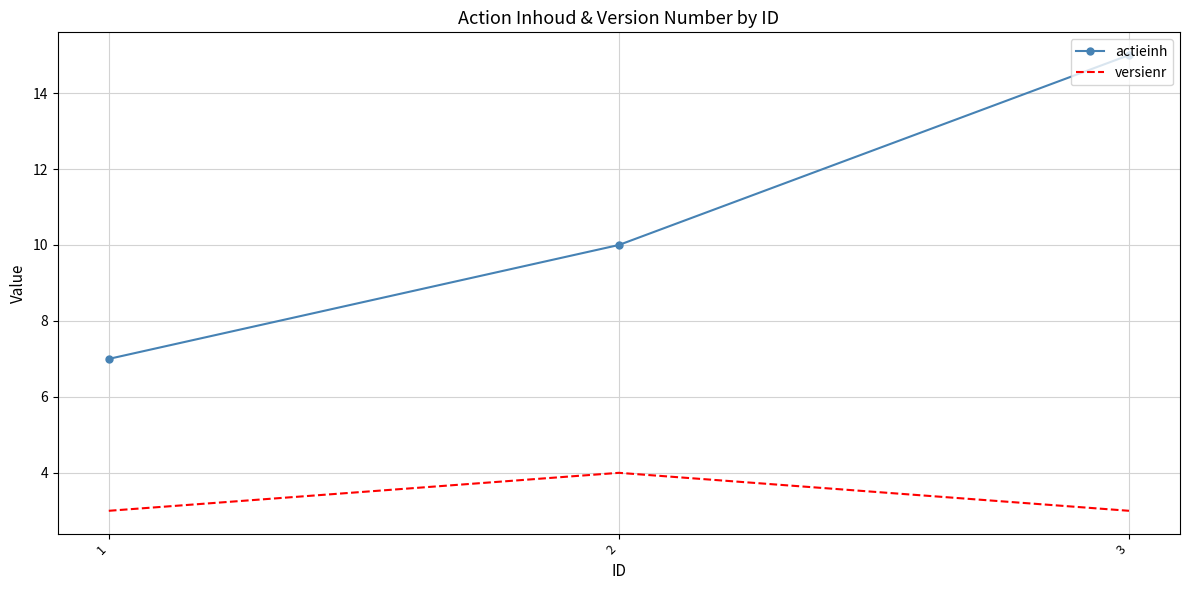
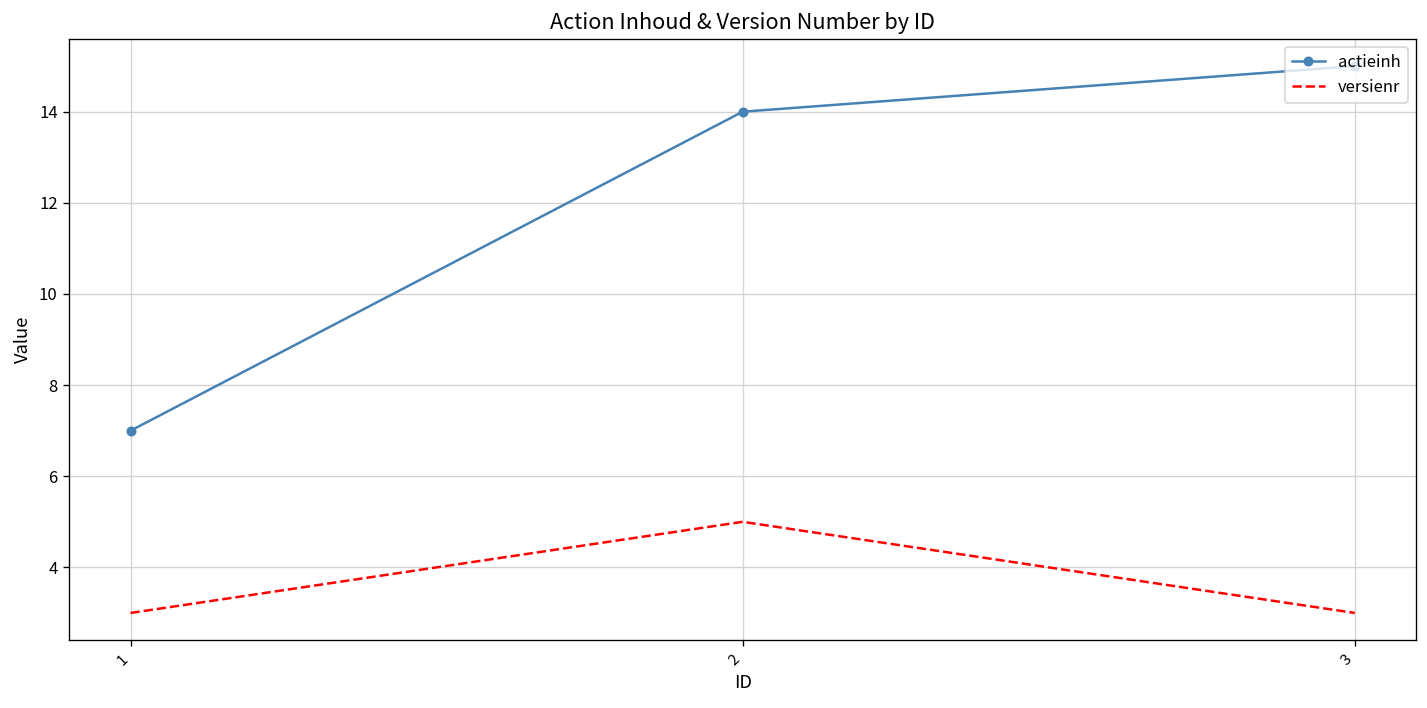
actieinh, 2: 10 -> 14
versienr, 2: 4 -> 5
